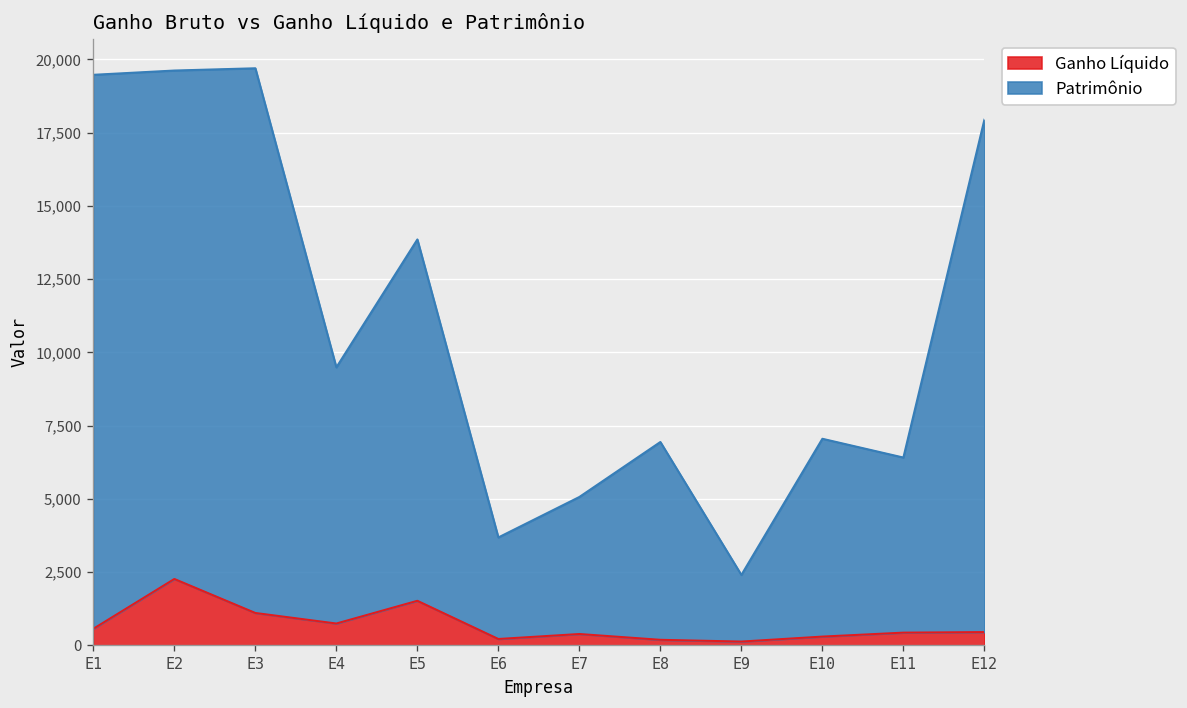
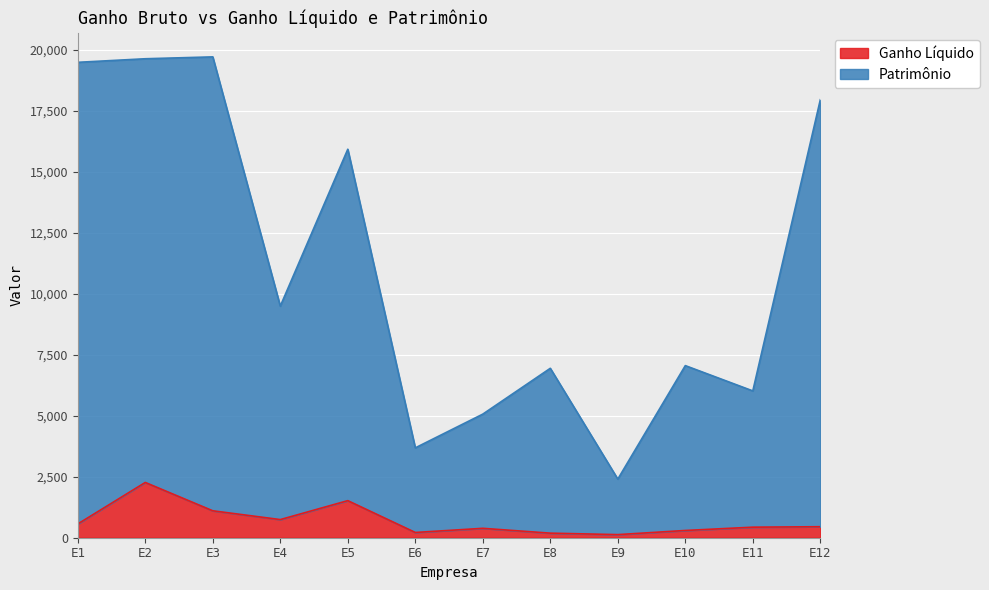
Patrimônio, E5: 12,300 -> 14,400
Patrimônio, E11: 6,000 -> 5,600
